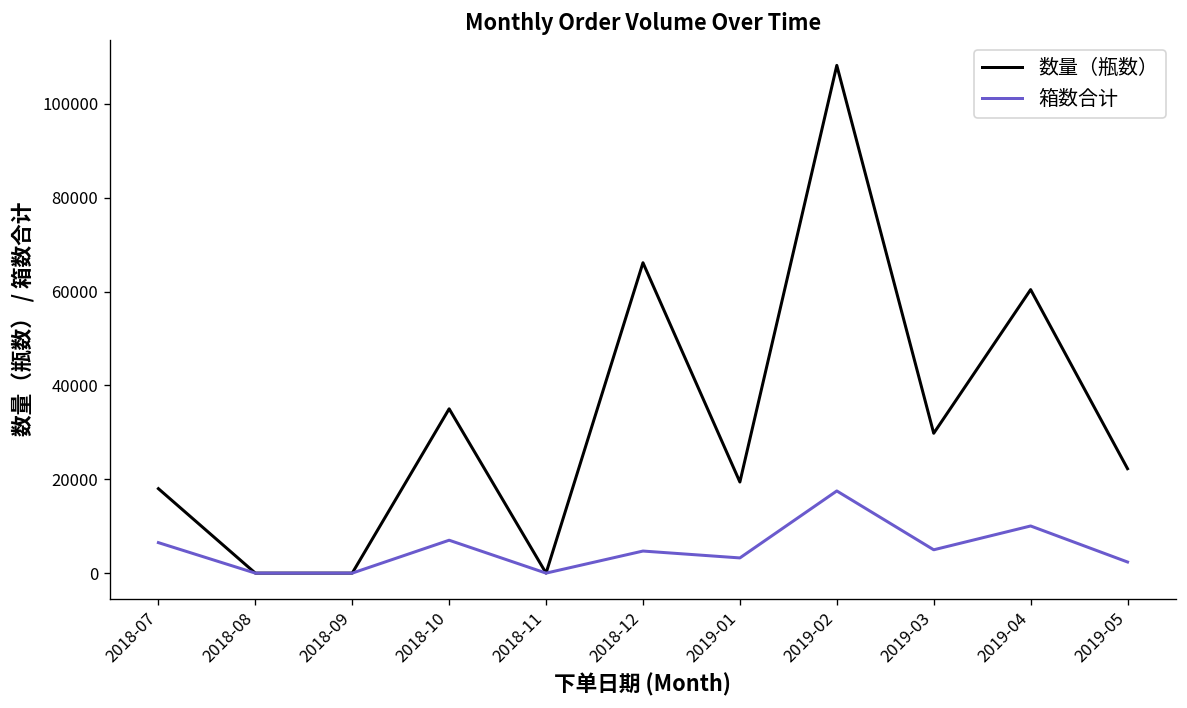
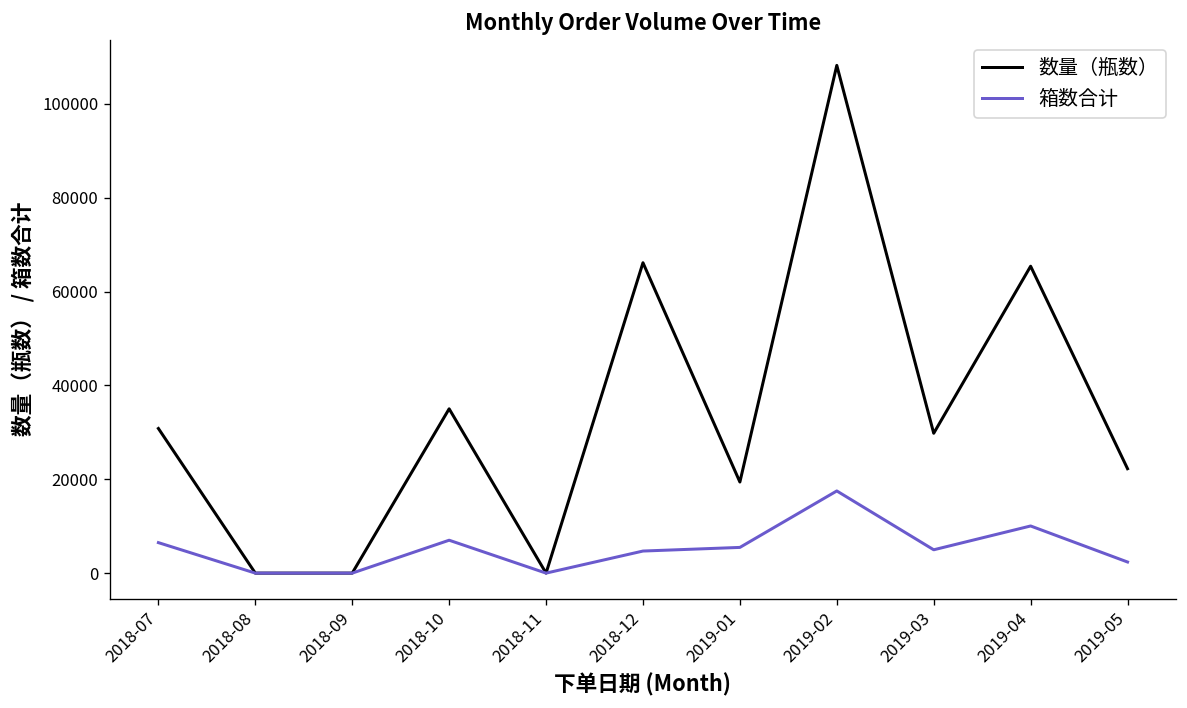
数量（瓶数）, 2018-07: 18000 -> 31000
箱数合计, 2019-01: 3000 -> 5000
数量（瓶数）, 2019-04: 60000 -> 65000
